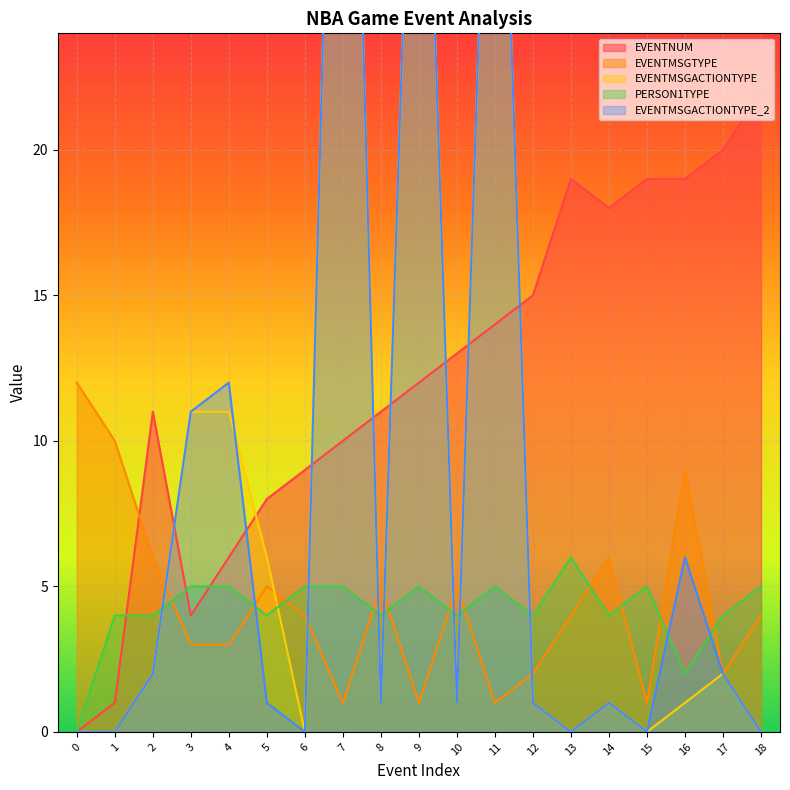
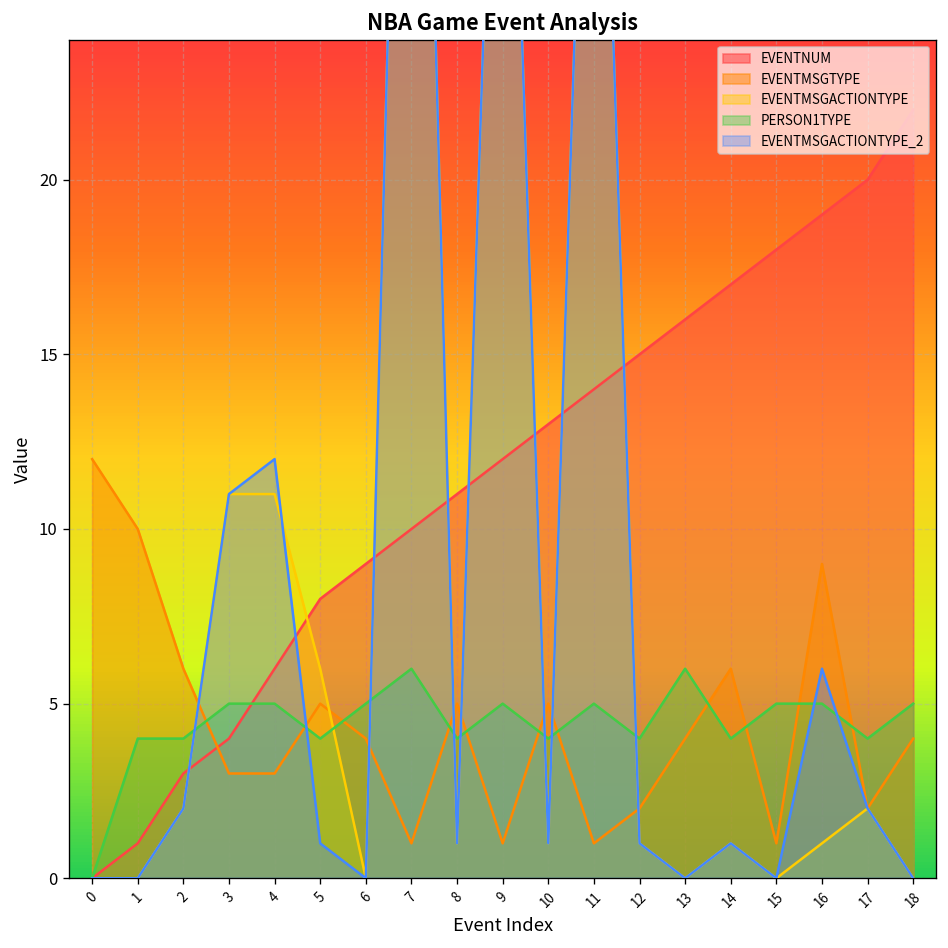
EVENTNUM, 2: 11 -> 3
PERSON1TYPE, 7: 5 -> 6
EVENTNUM, 13: 19 -> 16
EVENTNUM, 14: 18 -> 17
EVENTNUM, 15: 19 -> 18
PERSON1TYPE, 16: 2 -> 5
